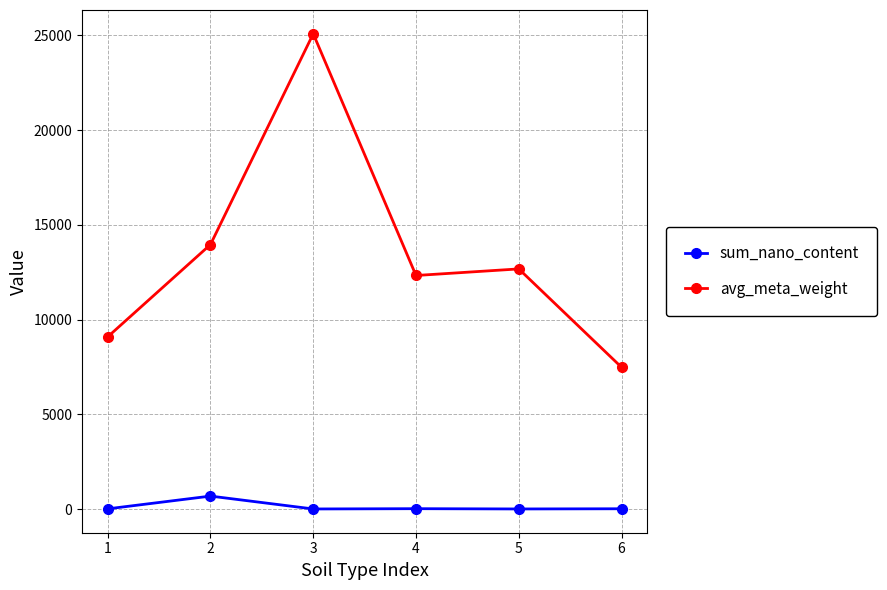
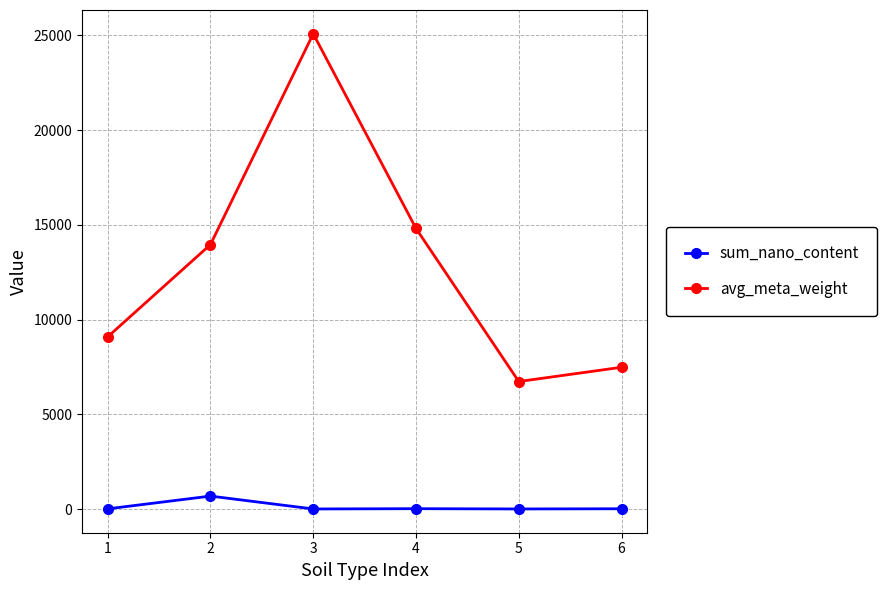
avg_meta_weight, 4: 12300 -> 14800
avg_meta_weight, 5: 12700 -> 6700
